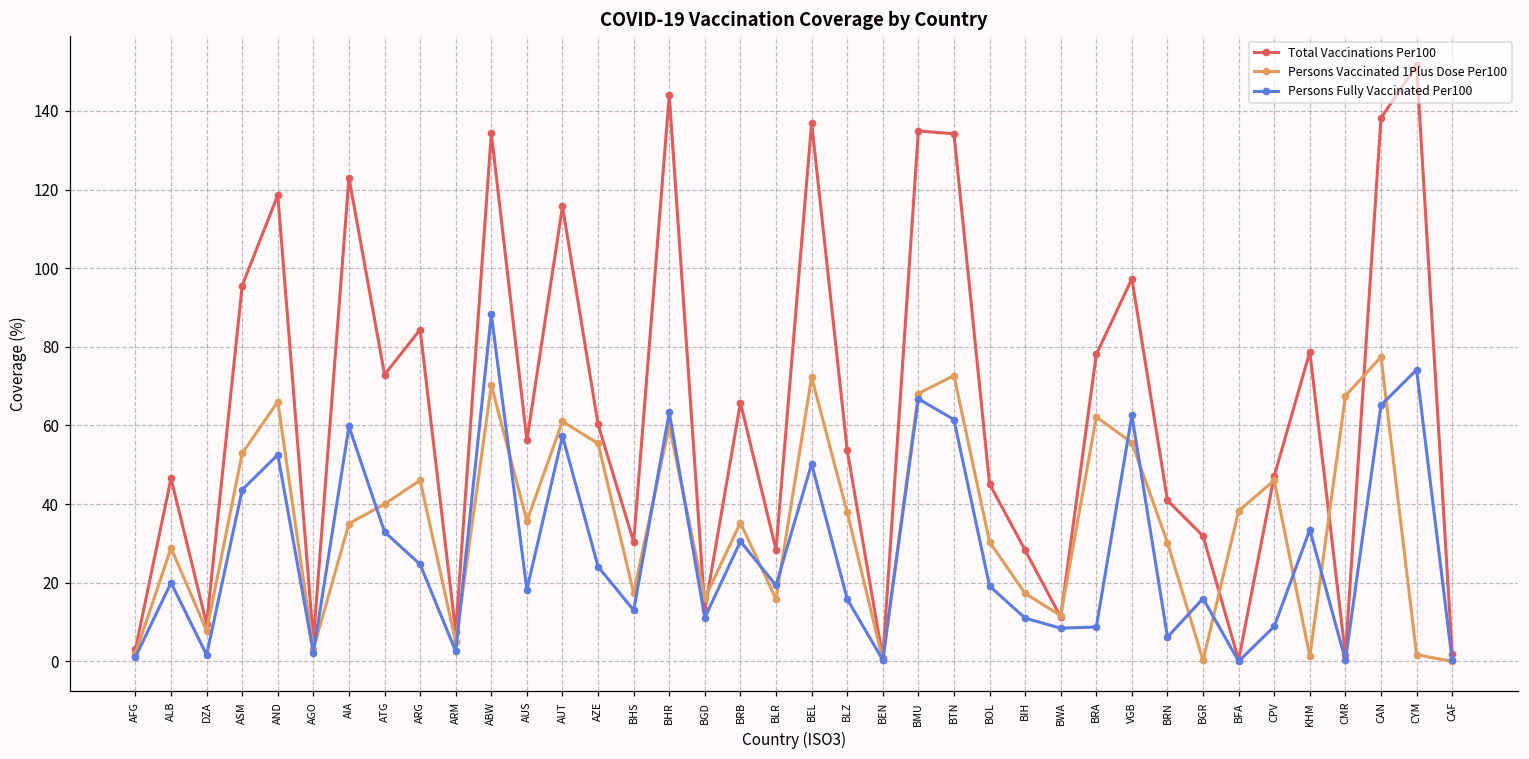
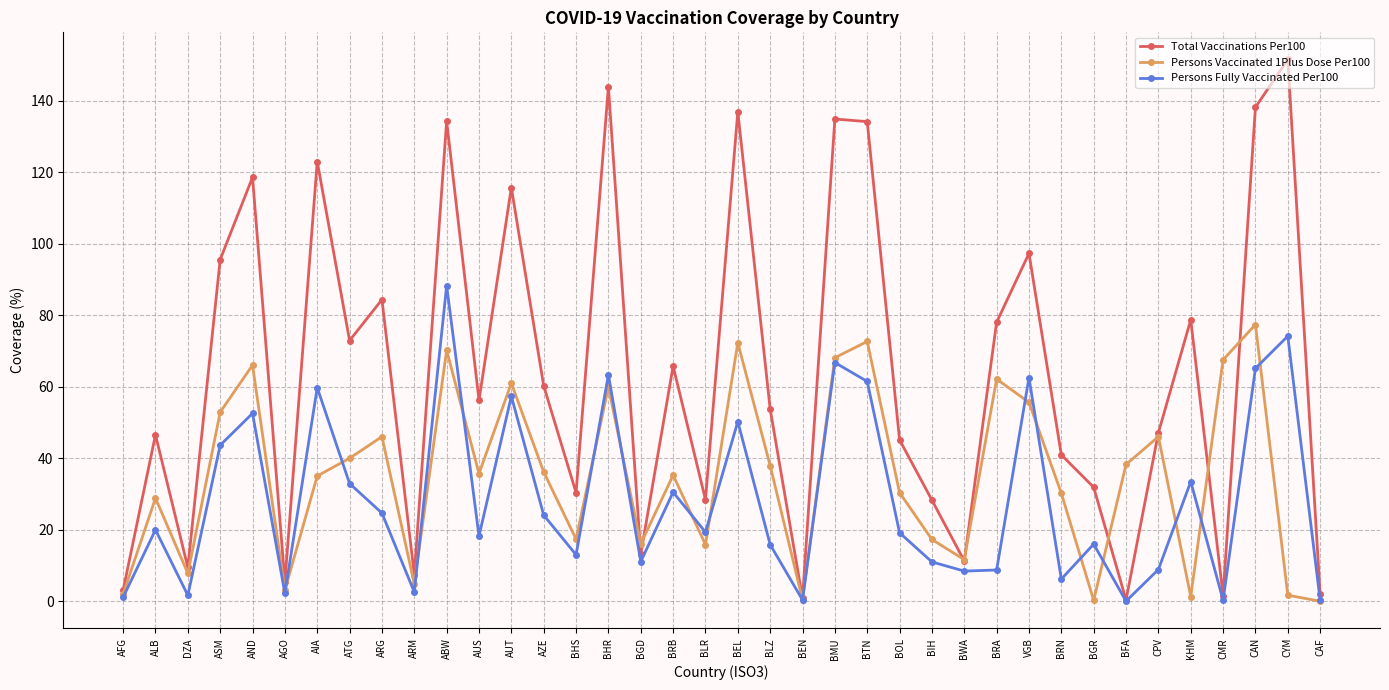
Persons Vaccinated 1Plus Dose Per100, AZE: 55 -> 36
